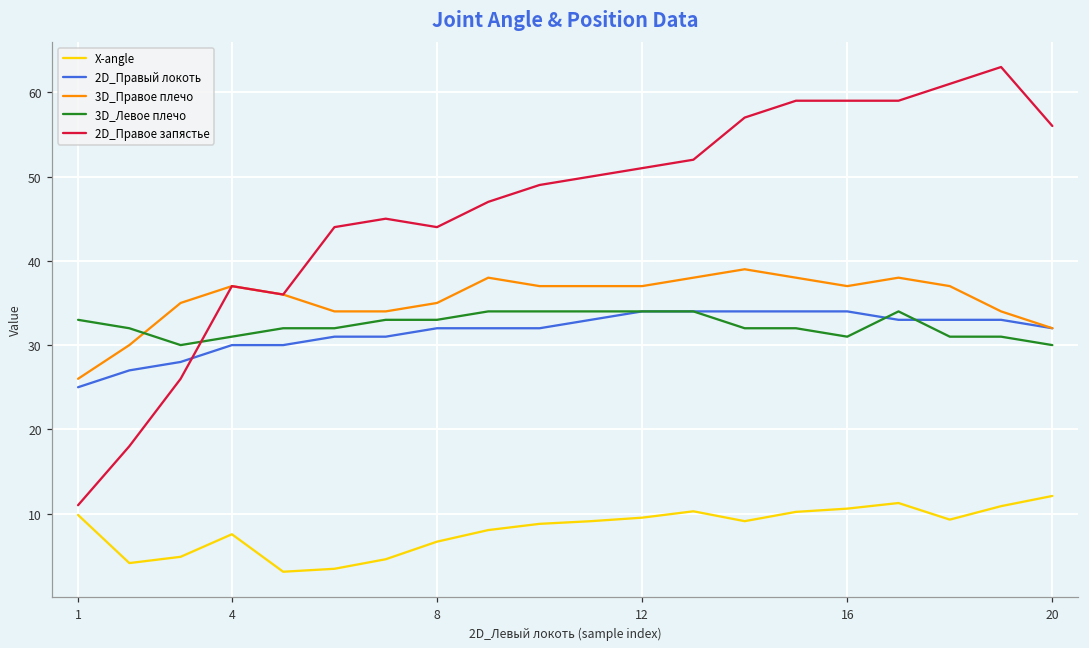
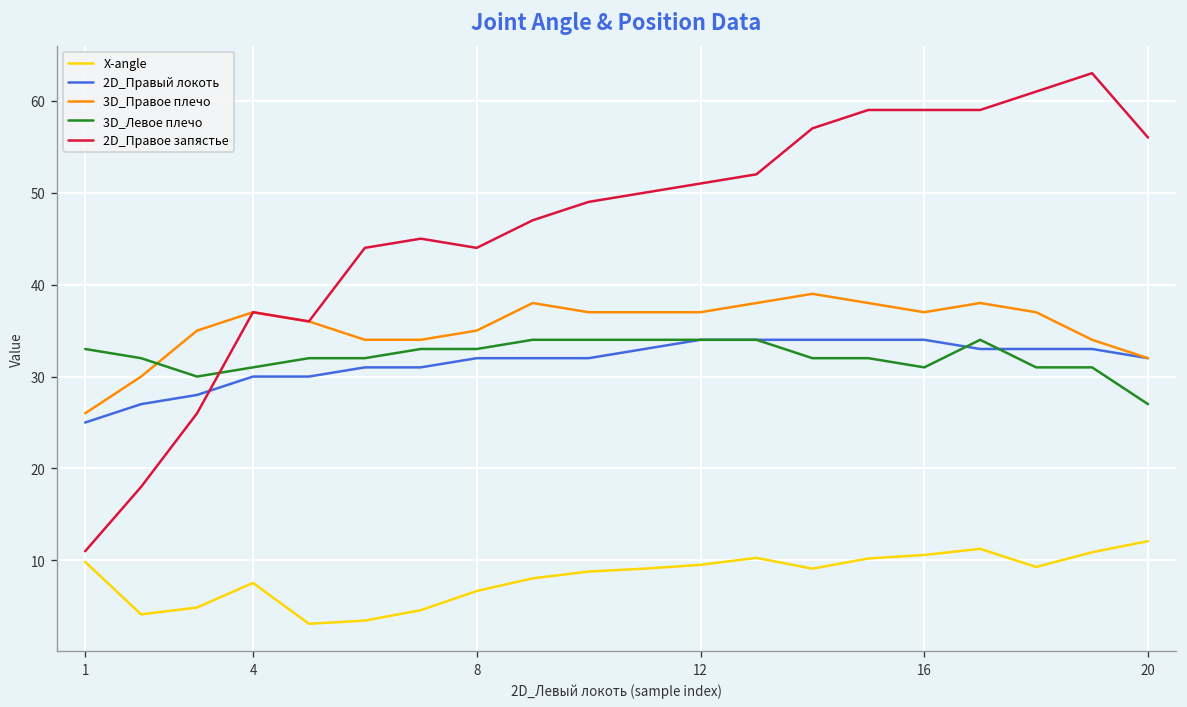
3D_Левое плечо, 20: 30 -> 27
